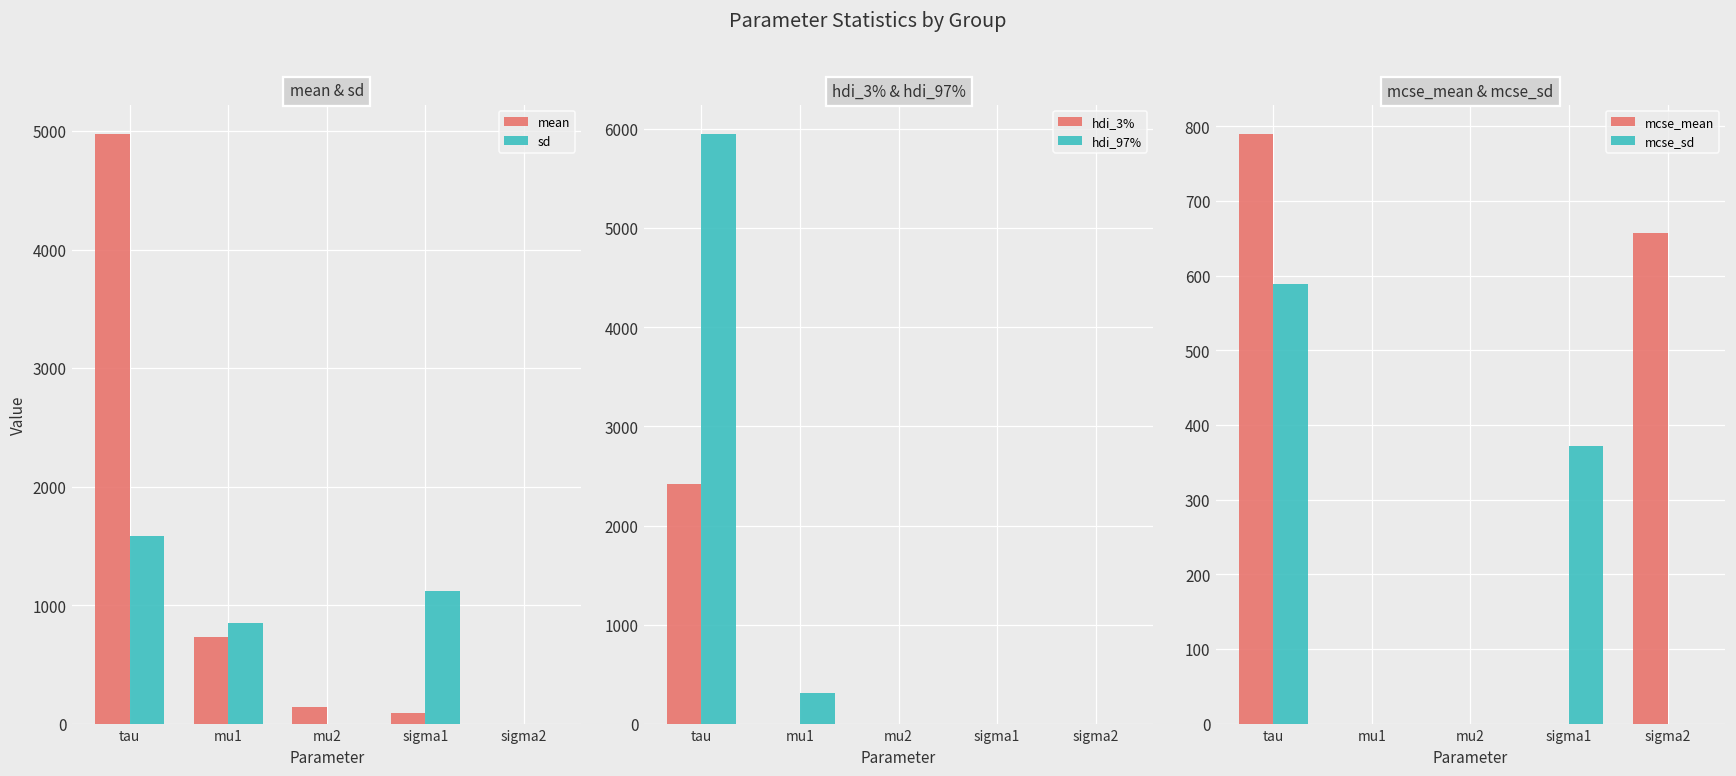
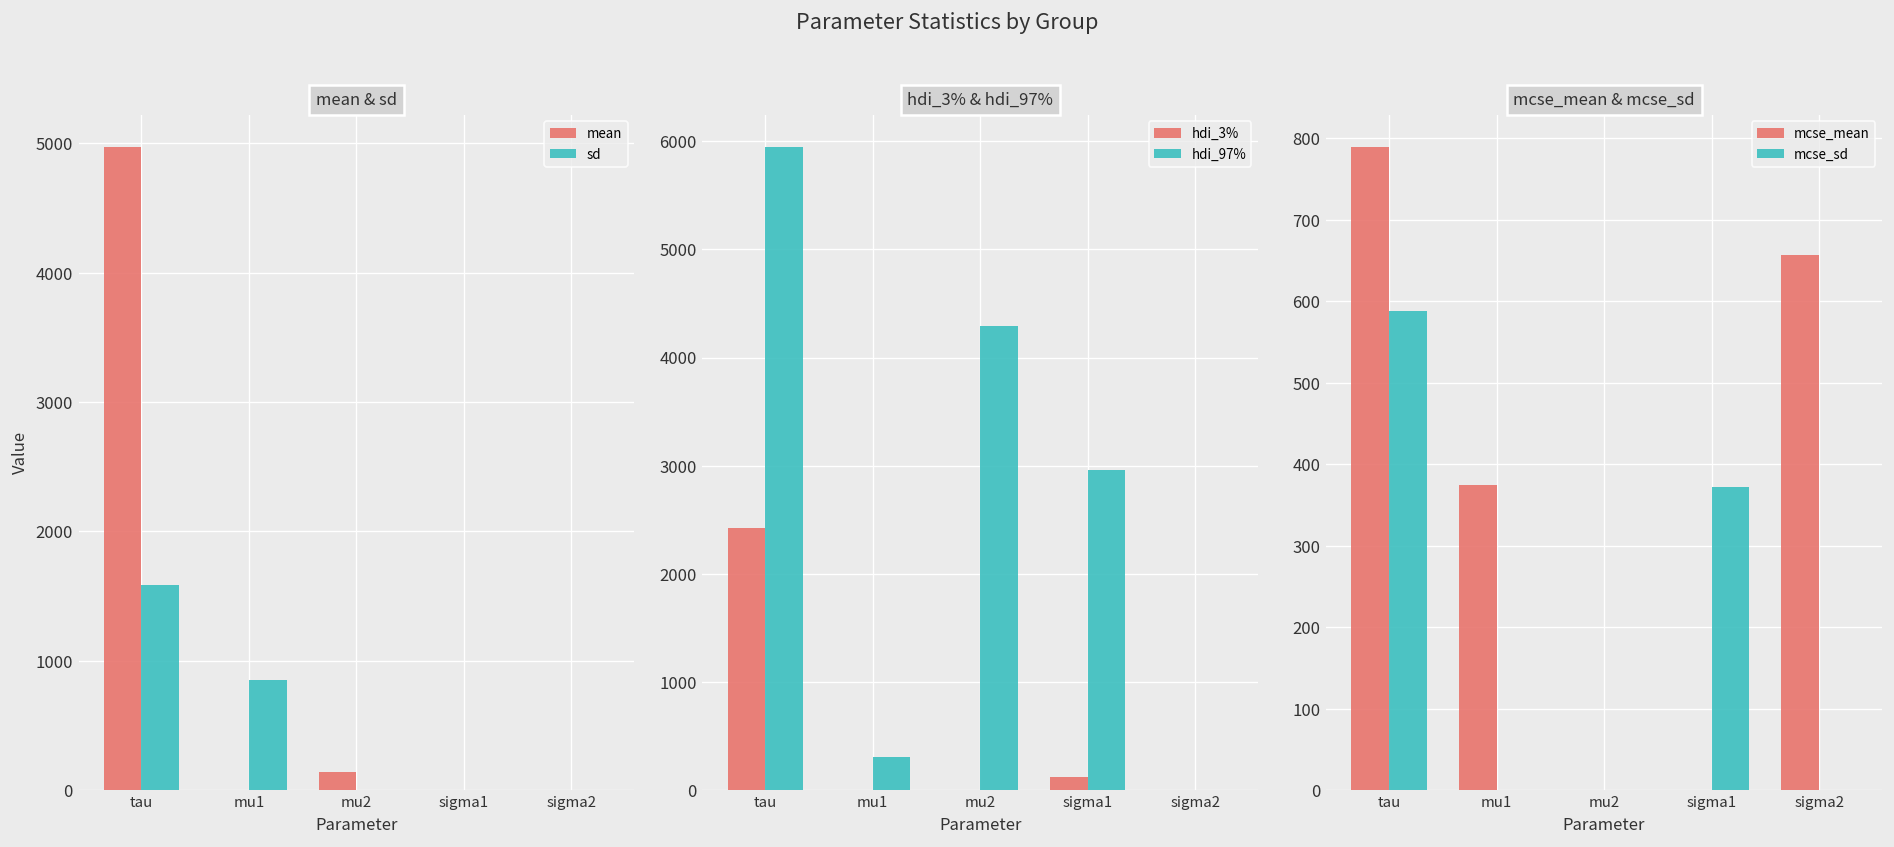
mean & sd, mean, mu1: 730 -> 0
mean & sd, mean, sigma1: 90 -> 0
mean & sd, sd, sigma1: 1120 -> 0
hdi_3% & hdi_97%, hdi_97%, mu2: 0 -> 4300
hdi_3% & hdi_97%, hdi_3%, sigma1: 0 -> 100
hdi_3% & hdi_97%, hdi_97%, sigma1: 0 -> 3000
mcse_mean & mcse_sd, mcse_mean, mu1: 0 -> 370
